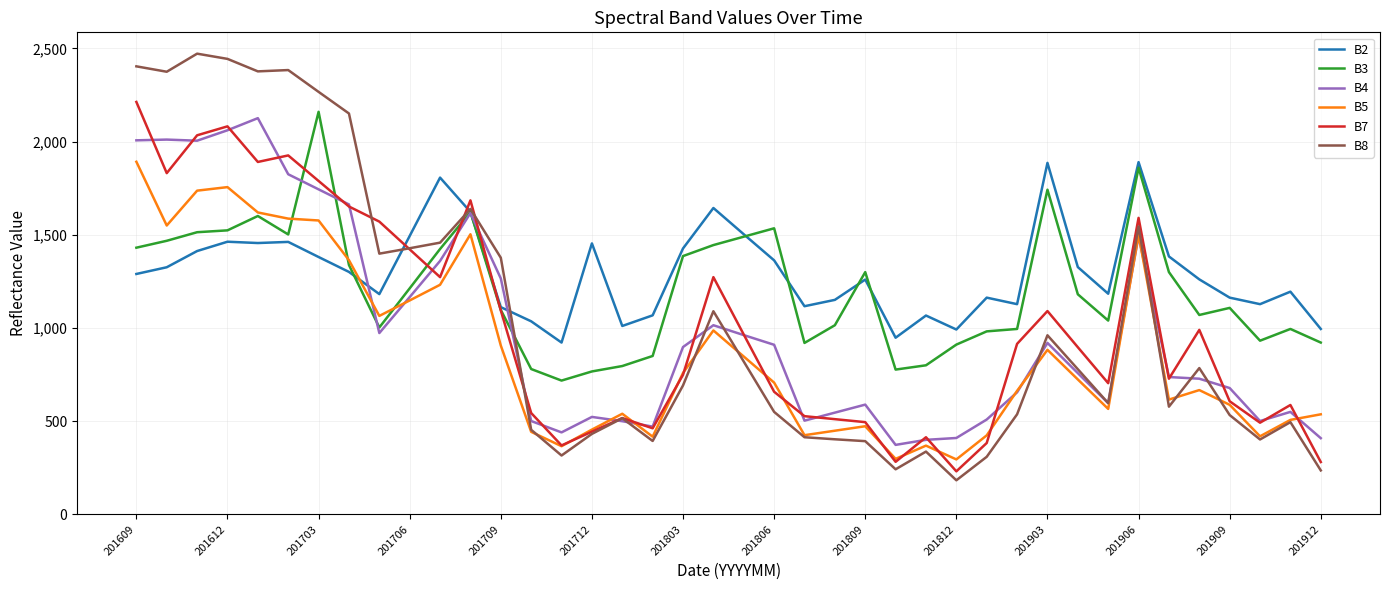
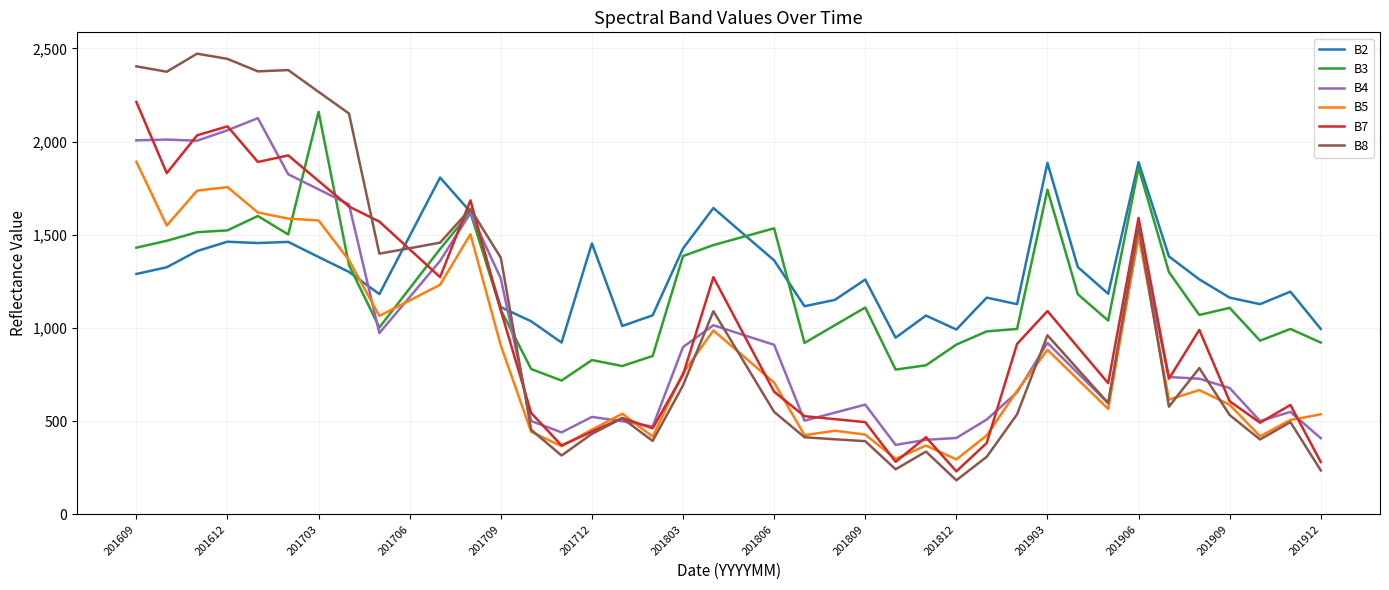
B3, 201712: 770 -> 830
B3, 201809: 1,300 -> 1,110
B5, 201809: 470 -> 430
